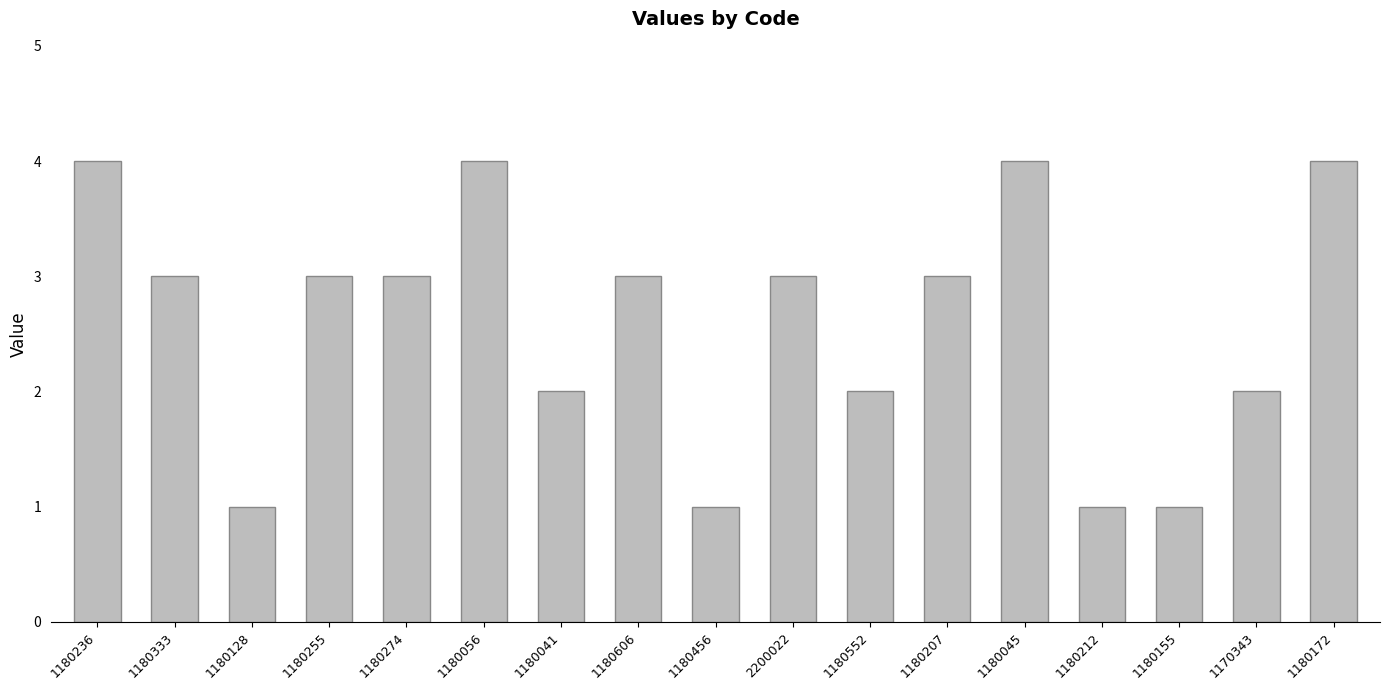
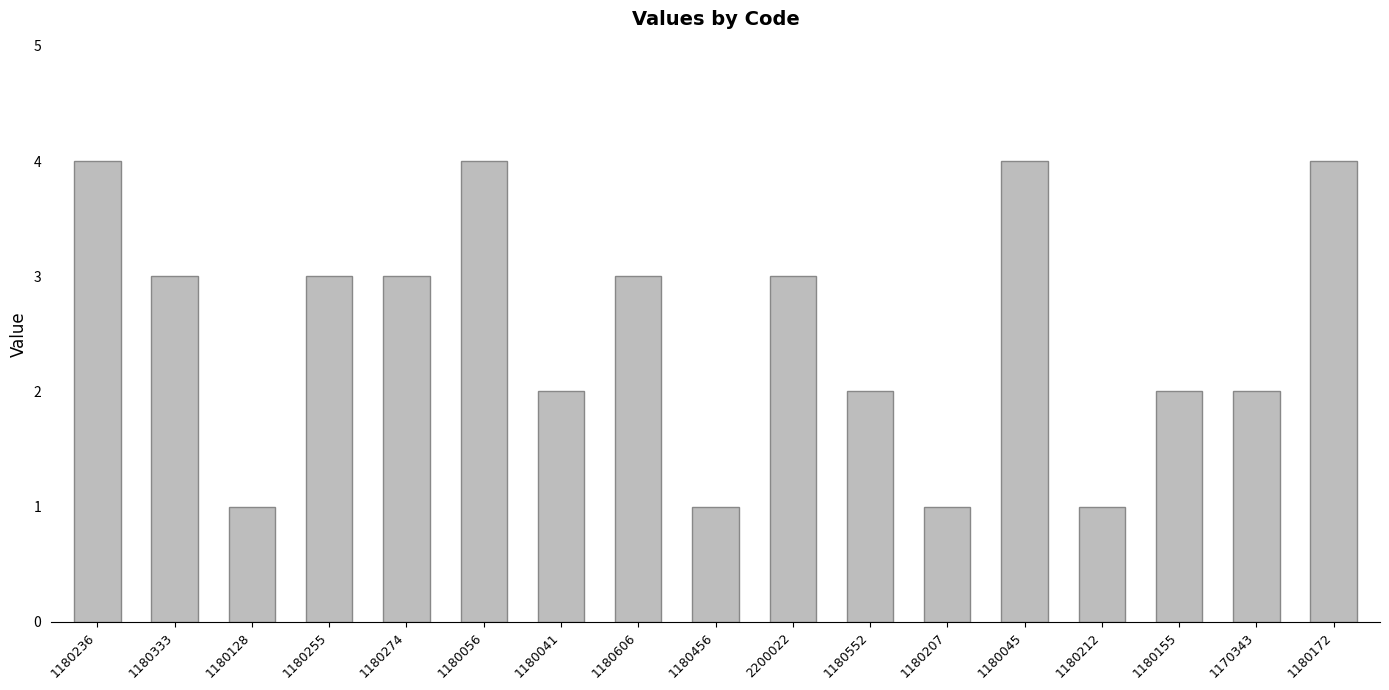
1180207: 3 -> 1
1180155: 1 -> 2
